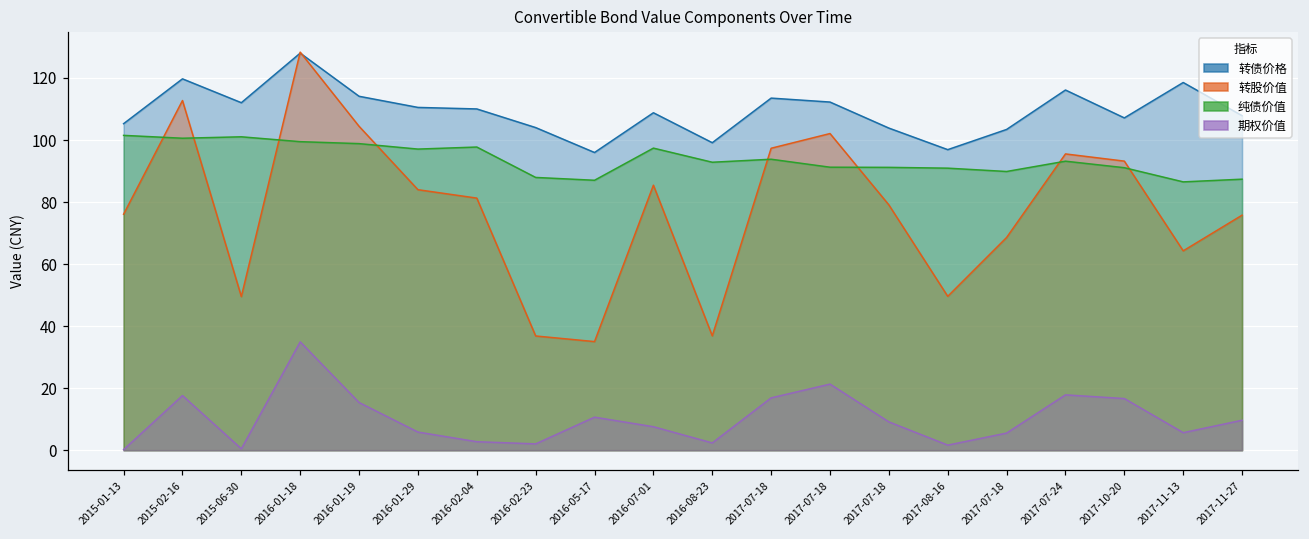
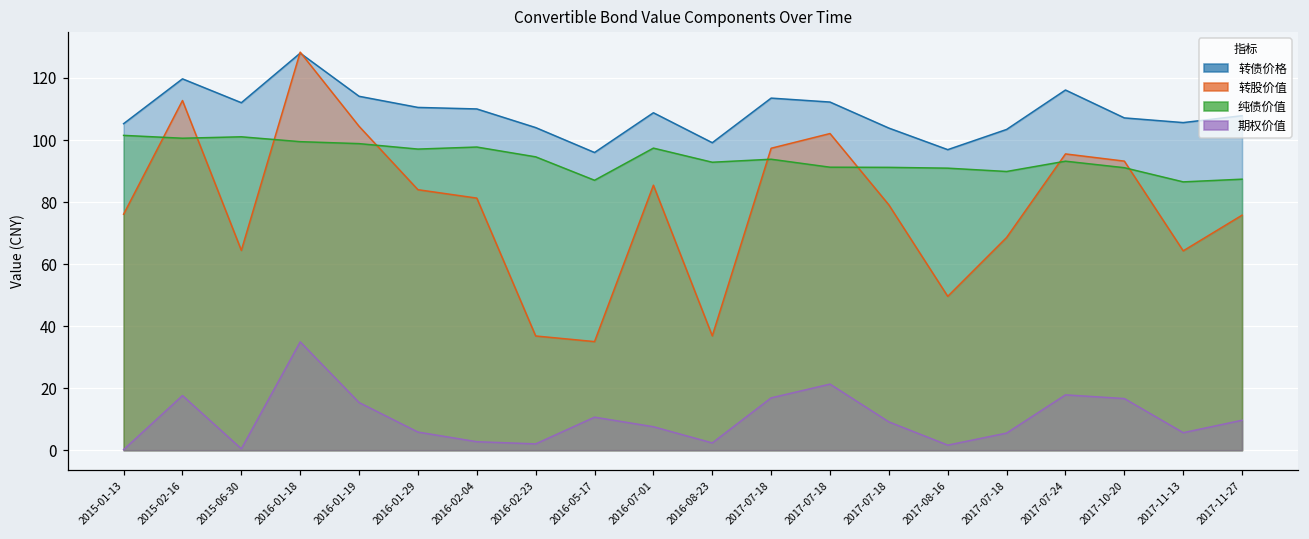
转股价值, 2015-06-30: 50 -> 64
纯债价值, 2016-02-23: 88 -> 95
转债价格, 2017-11-13: 119 -> 106
